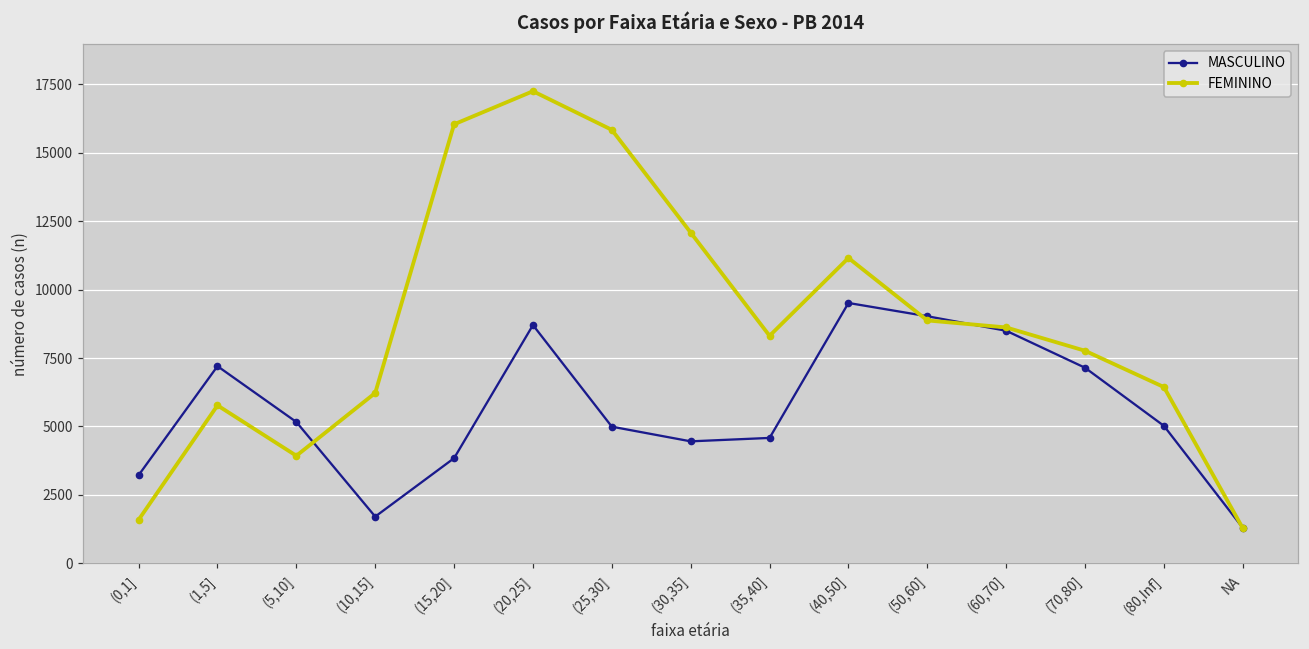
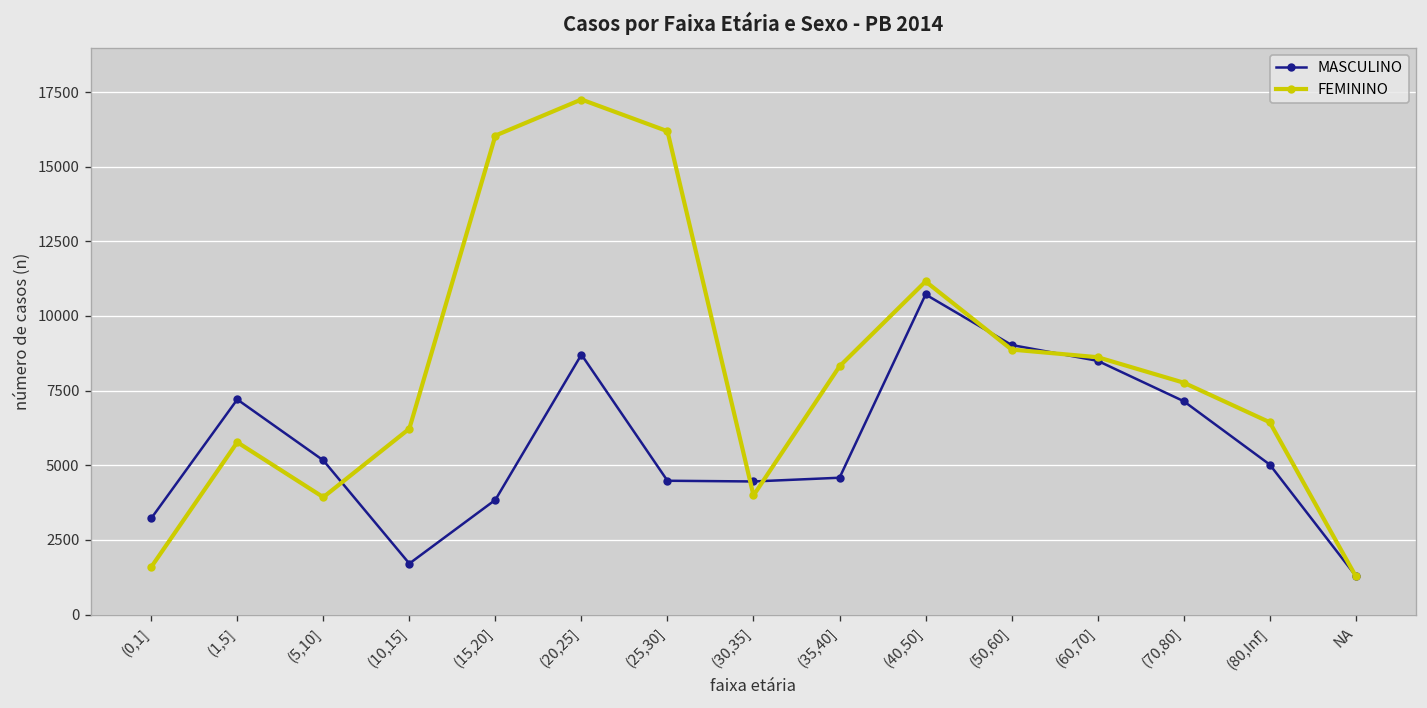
MASCULINO, (25,30]: 5000 -> 4500
FEMININO, (25,30]: 15800 -> 16200
FEMININO, (30,35]: 12100 -> 4000
MASCULINO, (40,50]: 9500 -> 10700
